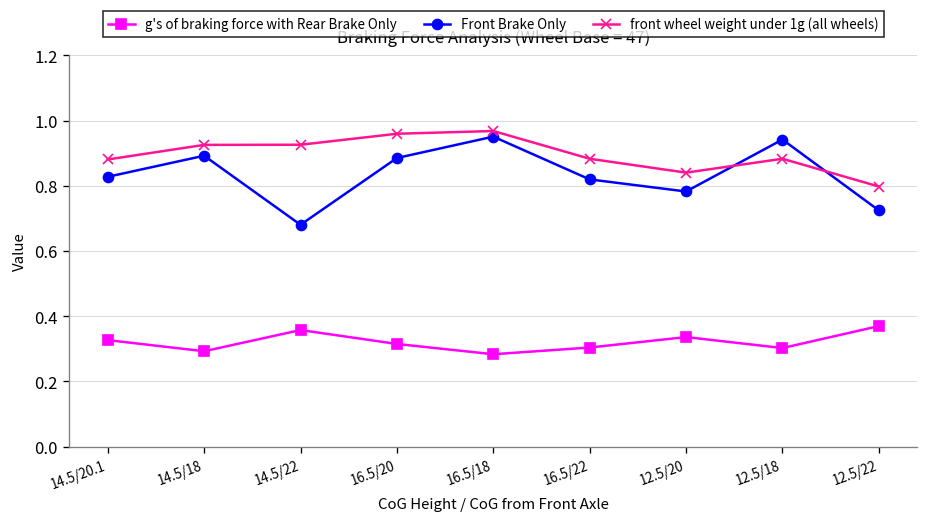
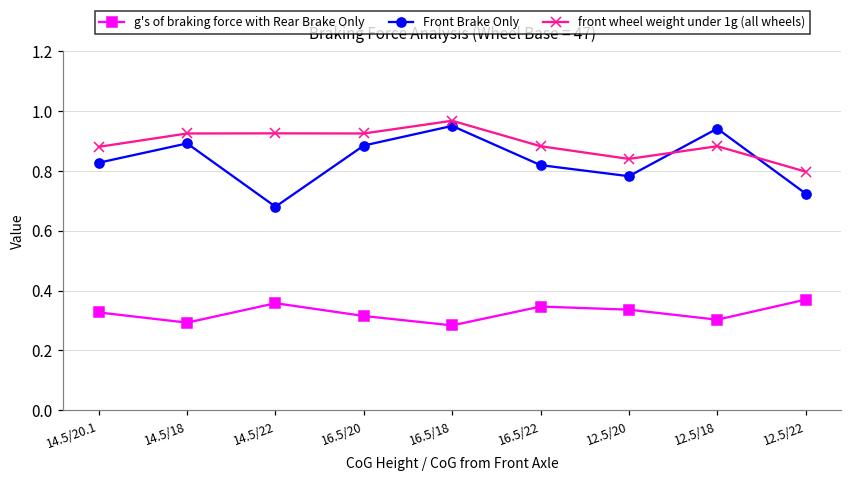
front wheel weight under 1g (all wheels), 16.5/20: 0.96 -> 0.93
g's of braking force with Rear Brake Only, 16.5/22: 0.30 -> 0.35
